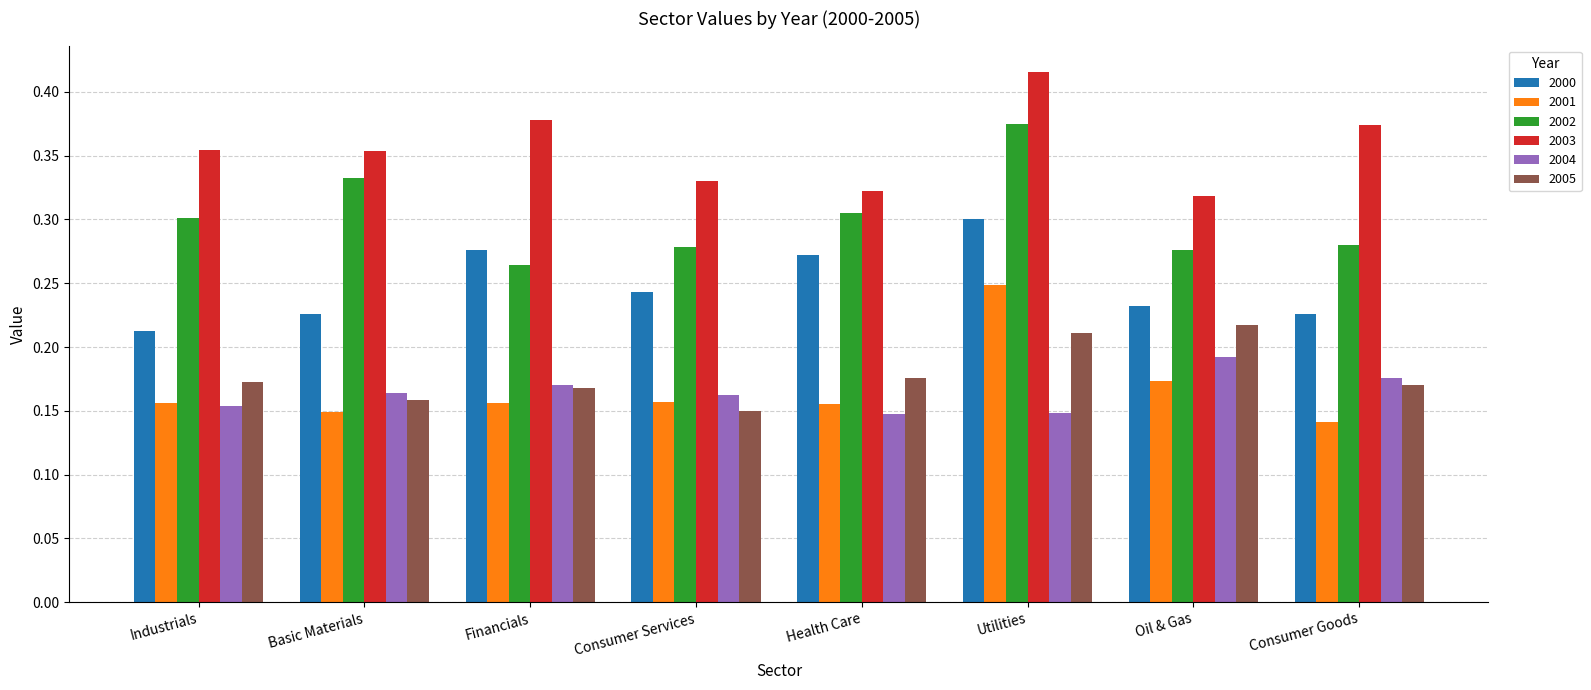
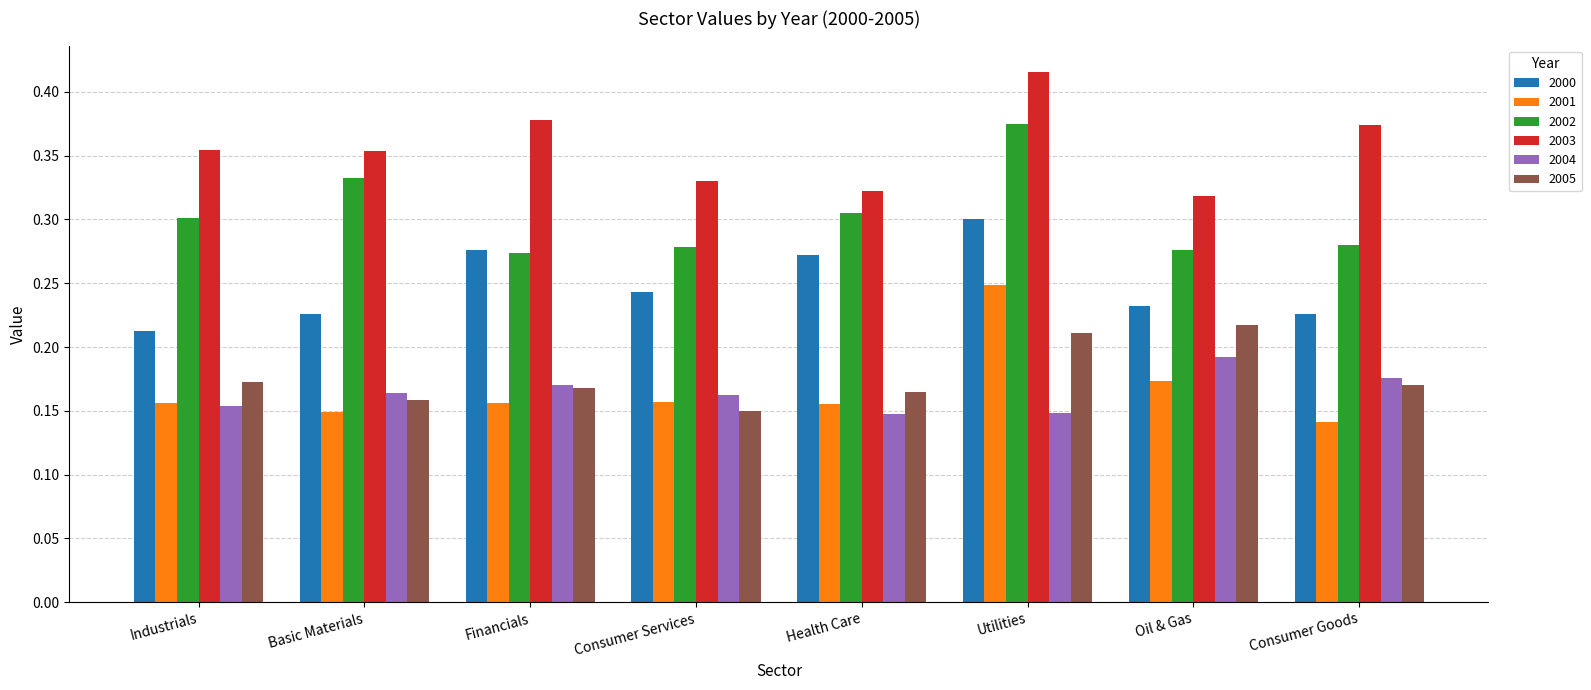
2002, Financials: 0.264 -> 0.274
2005, Health Care: 0.175 -> 0.165
